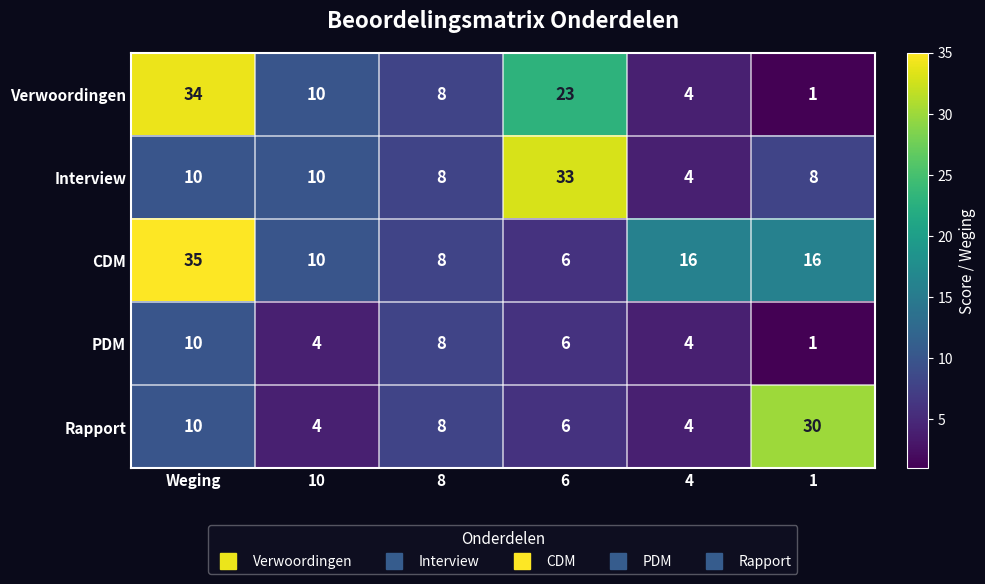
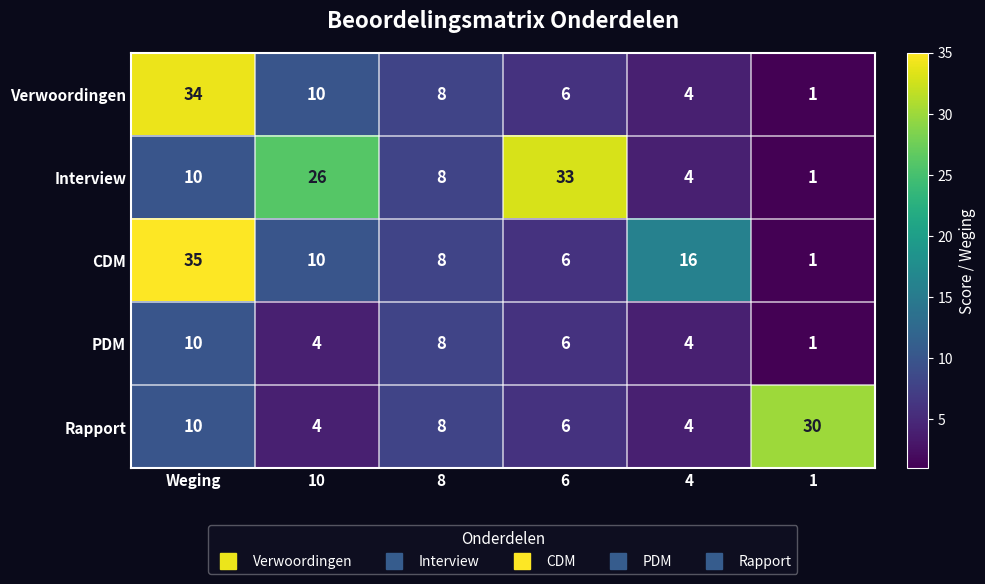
Verwoordingen, 6: 23 -> 6
Interview, 10: 10 -> 26
Interview, 1: 8 -> 1
CDM, 1: 16 -> 1
